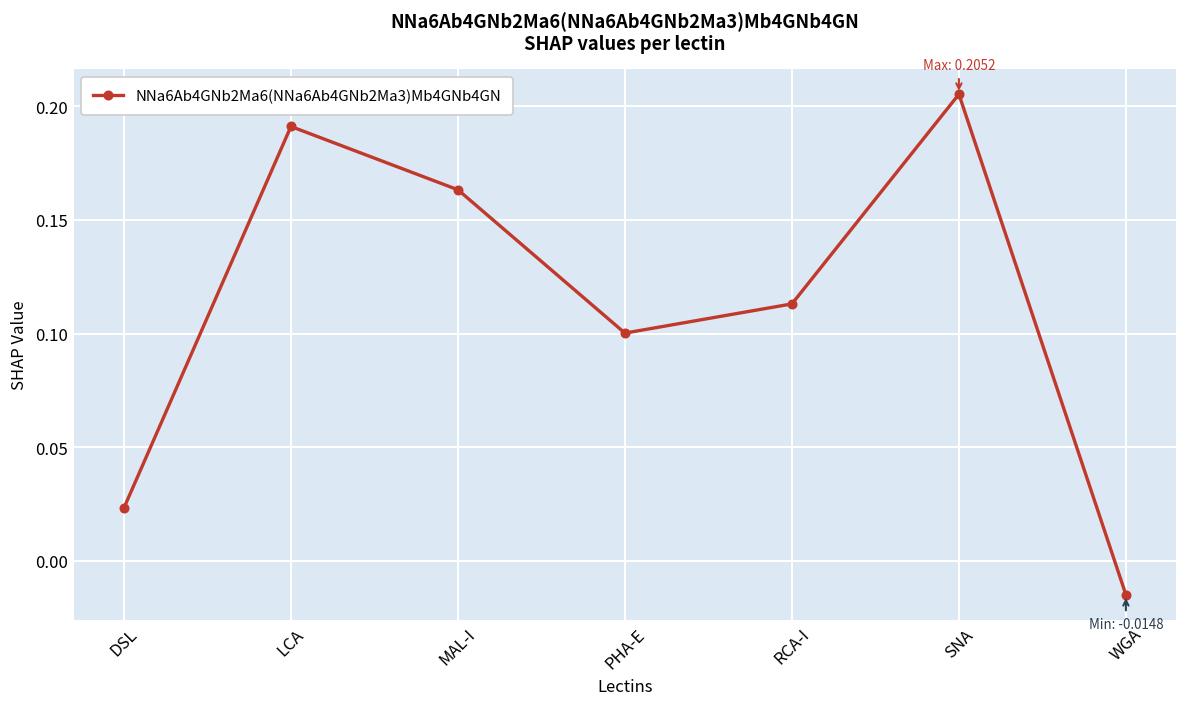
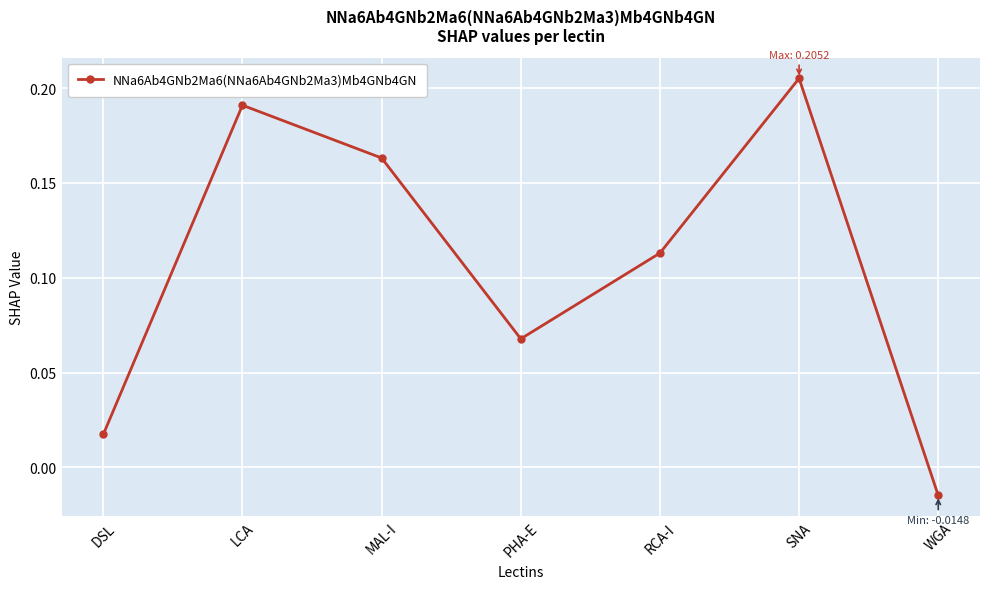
DSL: 0.023 -> 0.017
PHA-E: 0.100 -> 0.068
